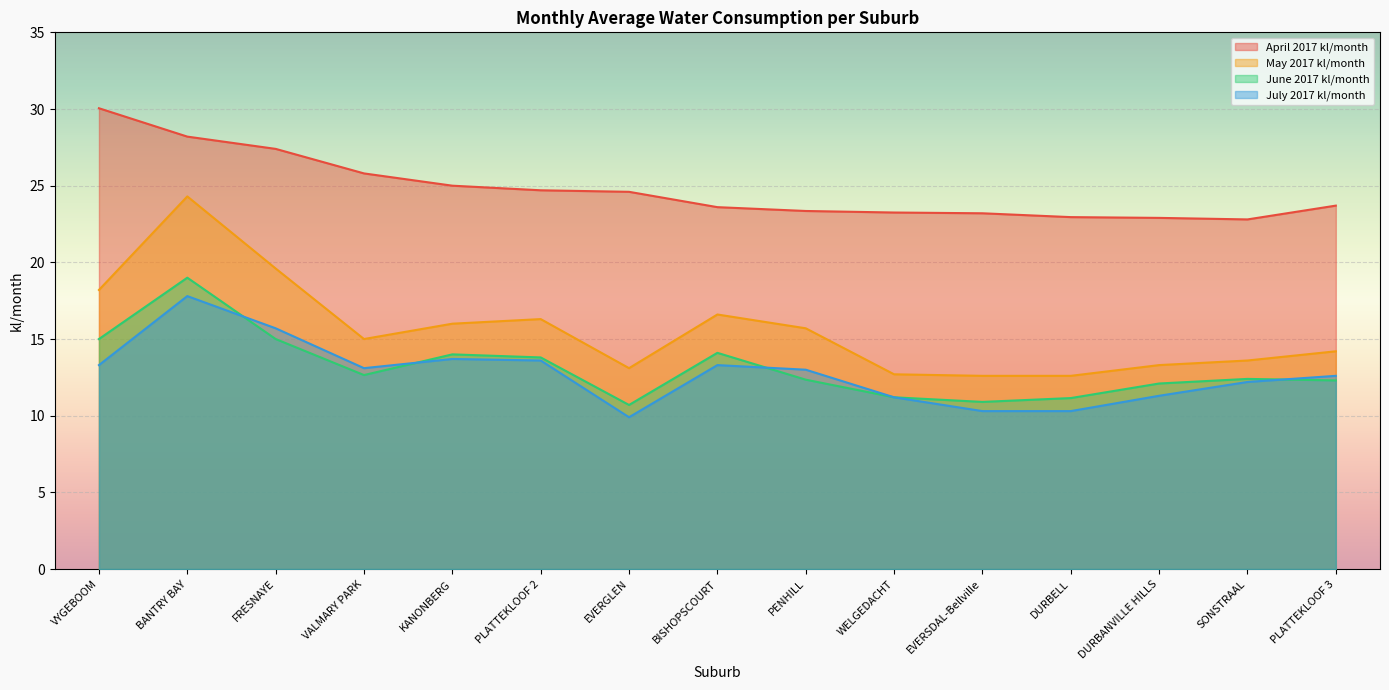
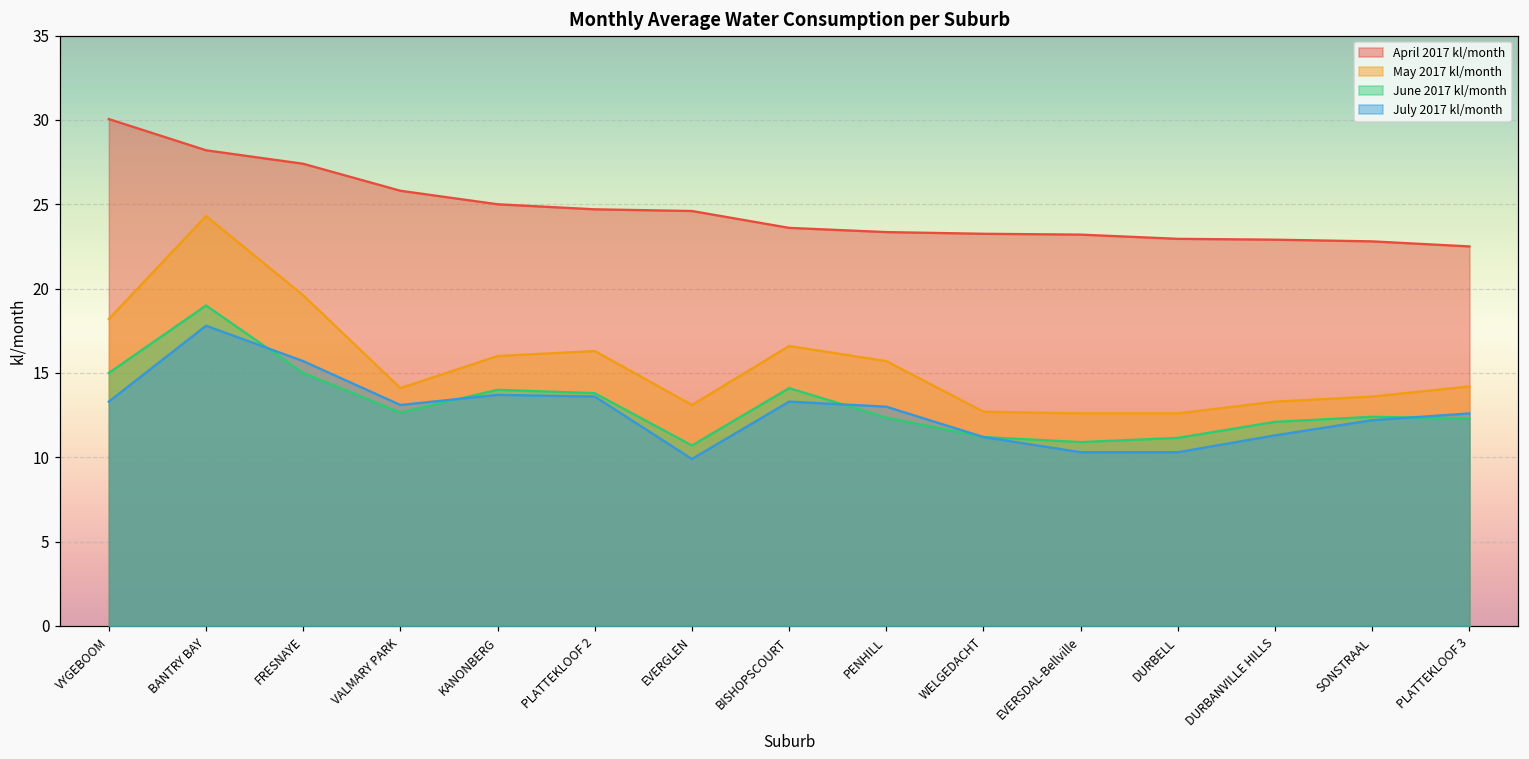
May 2017 kl/month, VALMARY PARK: 15.0 -> 14.1
April 2017 kl/month, PLATTEKLOOF 3: 23.7 -> 22.5
